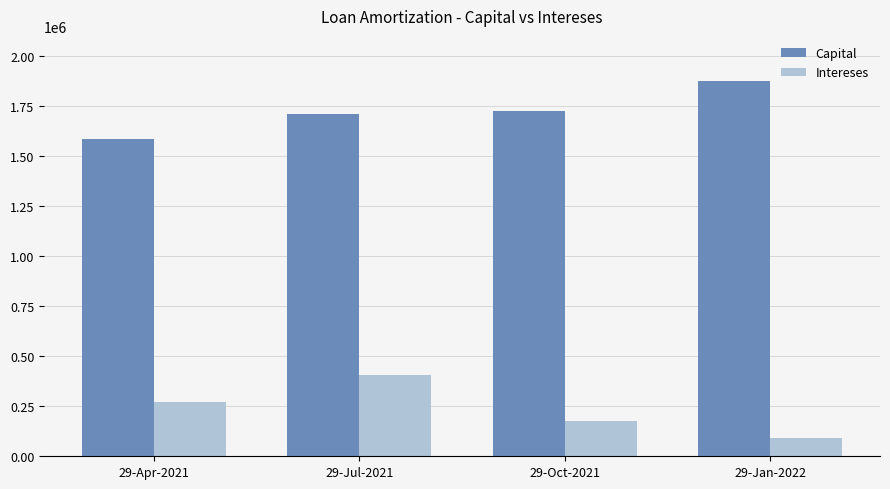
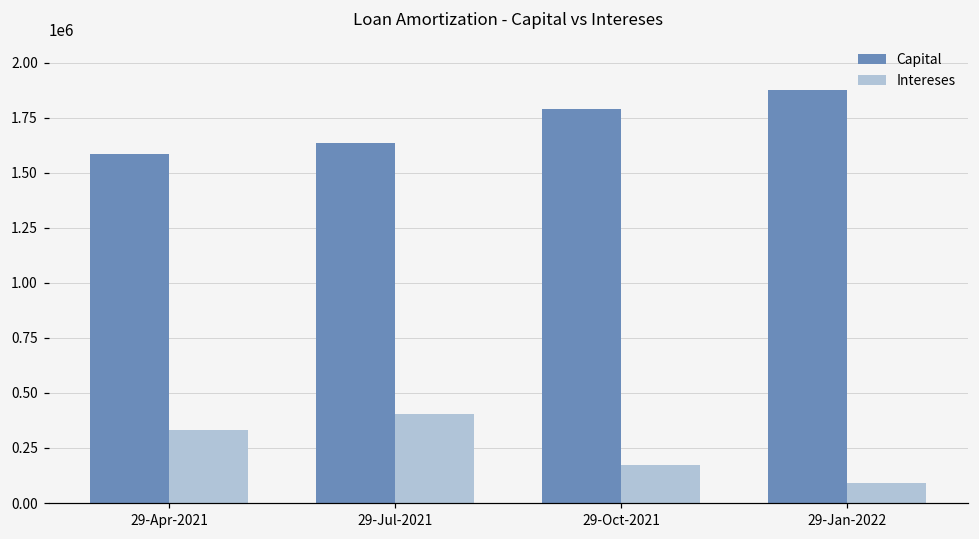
Intereses, 29-Apr-2021: 270000 -> 330000
Capital, 29-Jul-2021: 1710000 -> 1640000
Capital, 29-Oct-2021: 1730000 -> 1790000
